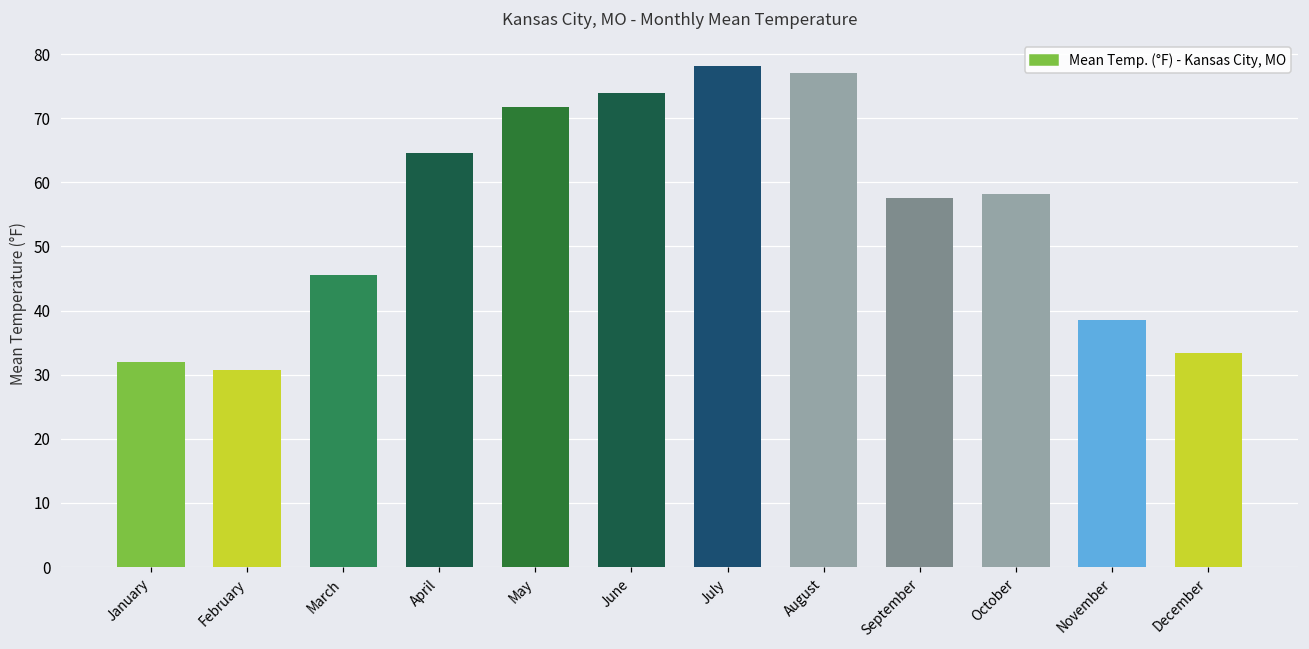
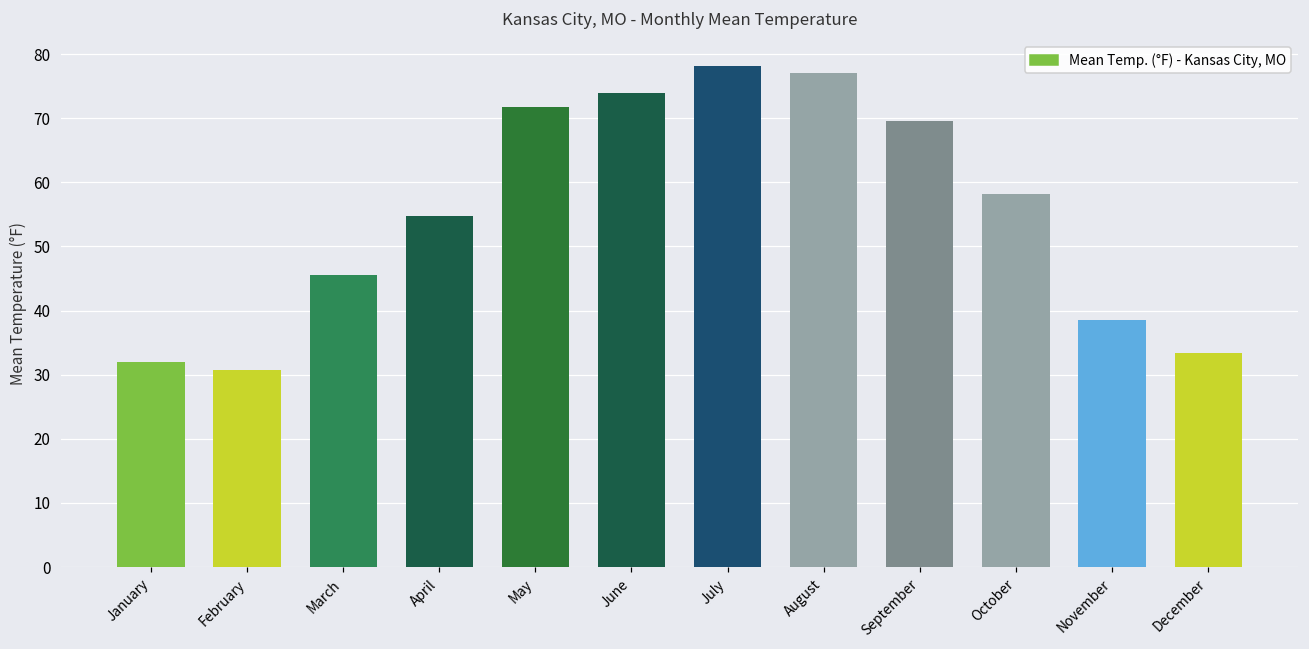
April: 65 -> 55
September: 58 -> 70
